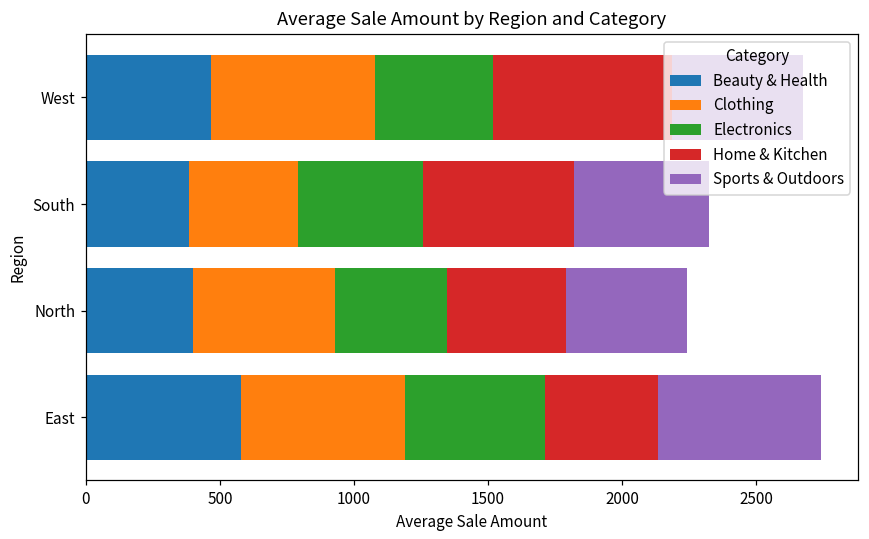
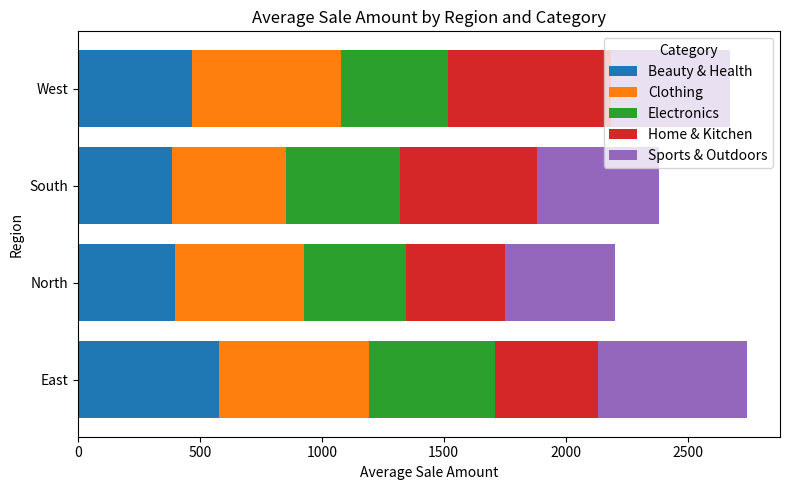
Clothing, South: 410 -> 470
Home & Kitchen, North: 440 -> 400
